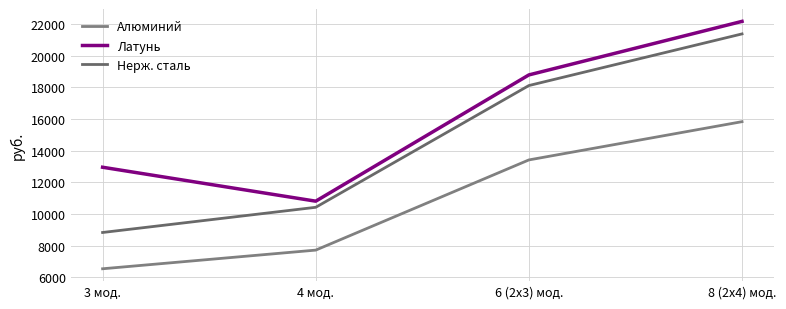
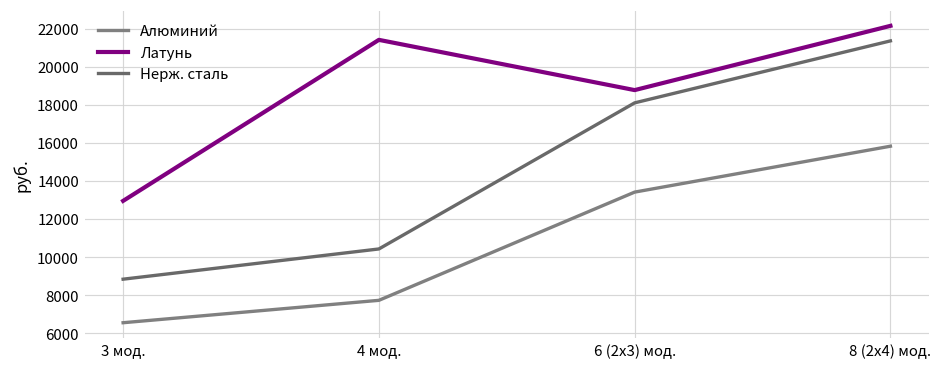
Латунь, 4 мод.: 10800 -> 21400
